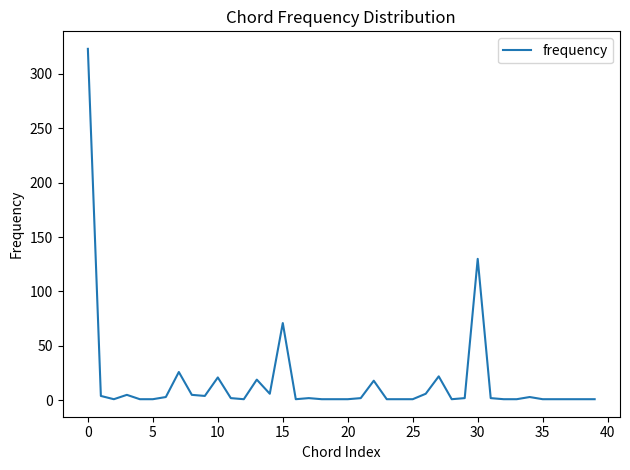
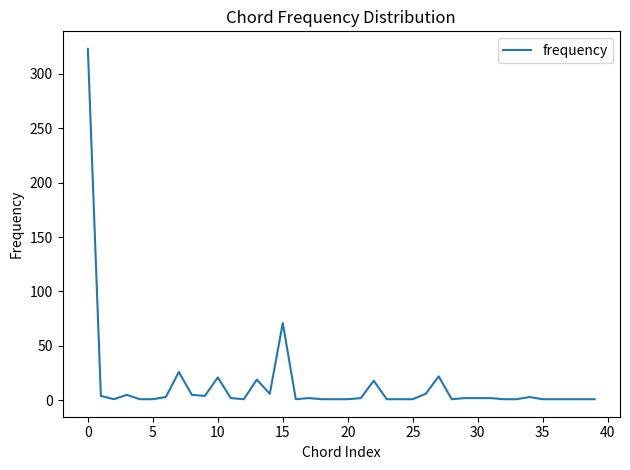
30: 130 -> 2
